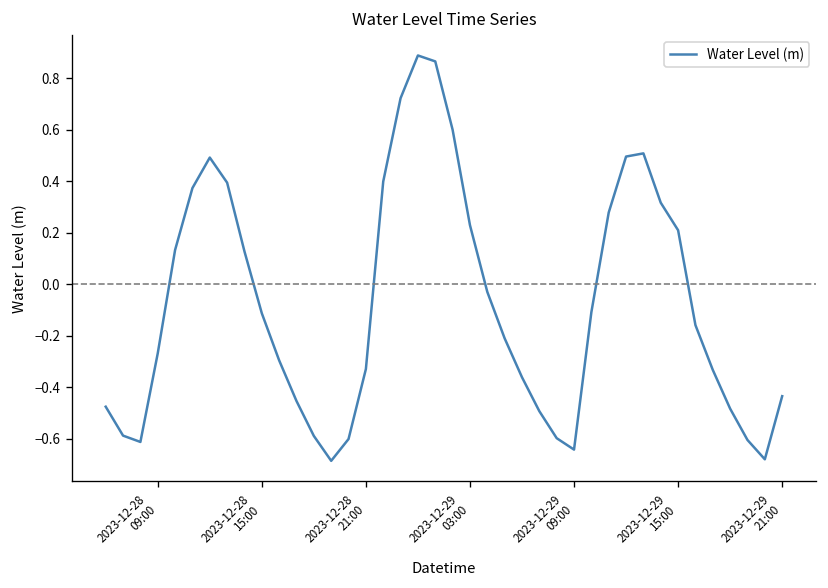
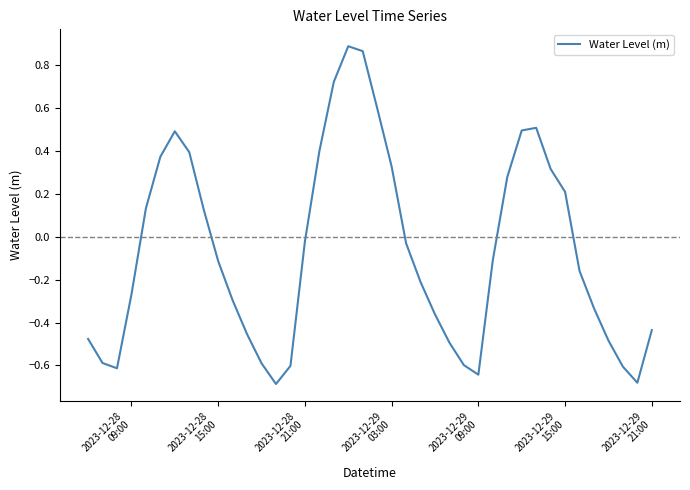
2023-12-28 21:00: -0.33 -> -0.02
2023-12-29 03:00: 0.23 -> 0.33
